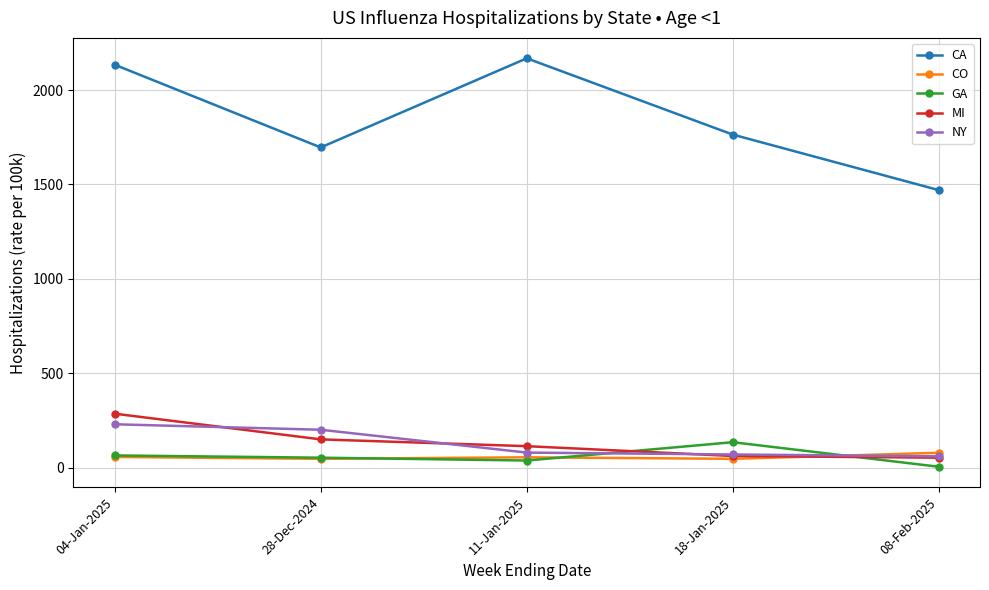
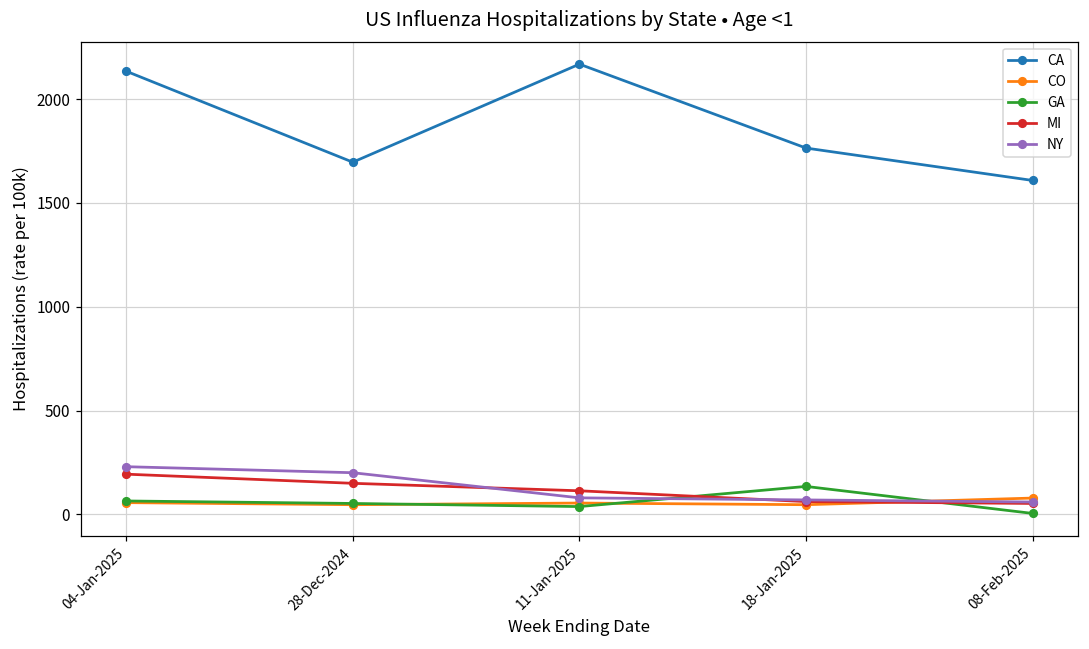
MI, 04-Jan-2025: 290 -> 190
CA, 08-Feb-2025: 1470 -> 1610
